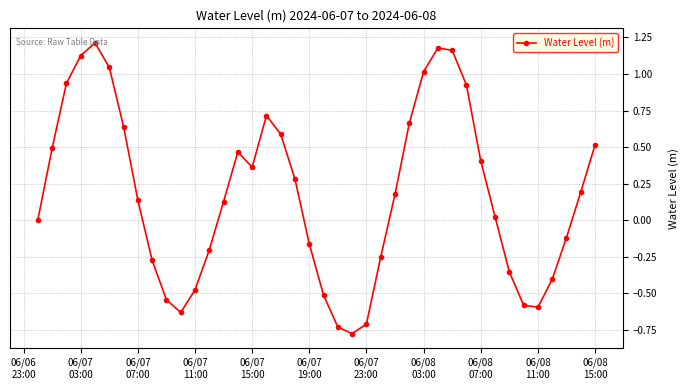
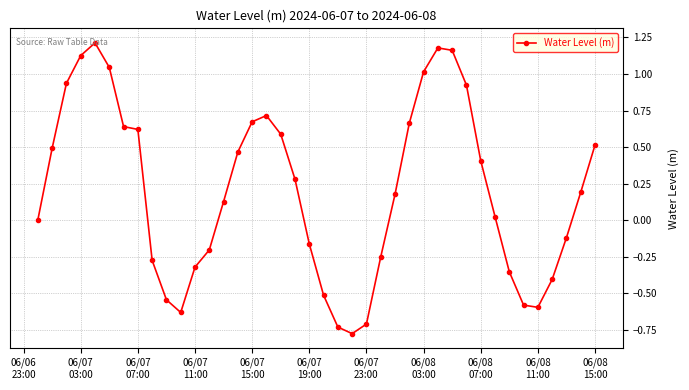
06/07 07:00: 0.14 -> 0.62
06/07 11:00: -0.48 -> -0.32
06/07 15:00: 0.36 -> 0.67
